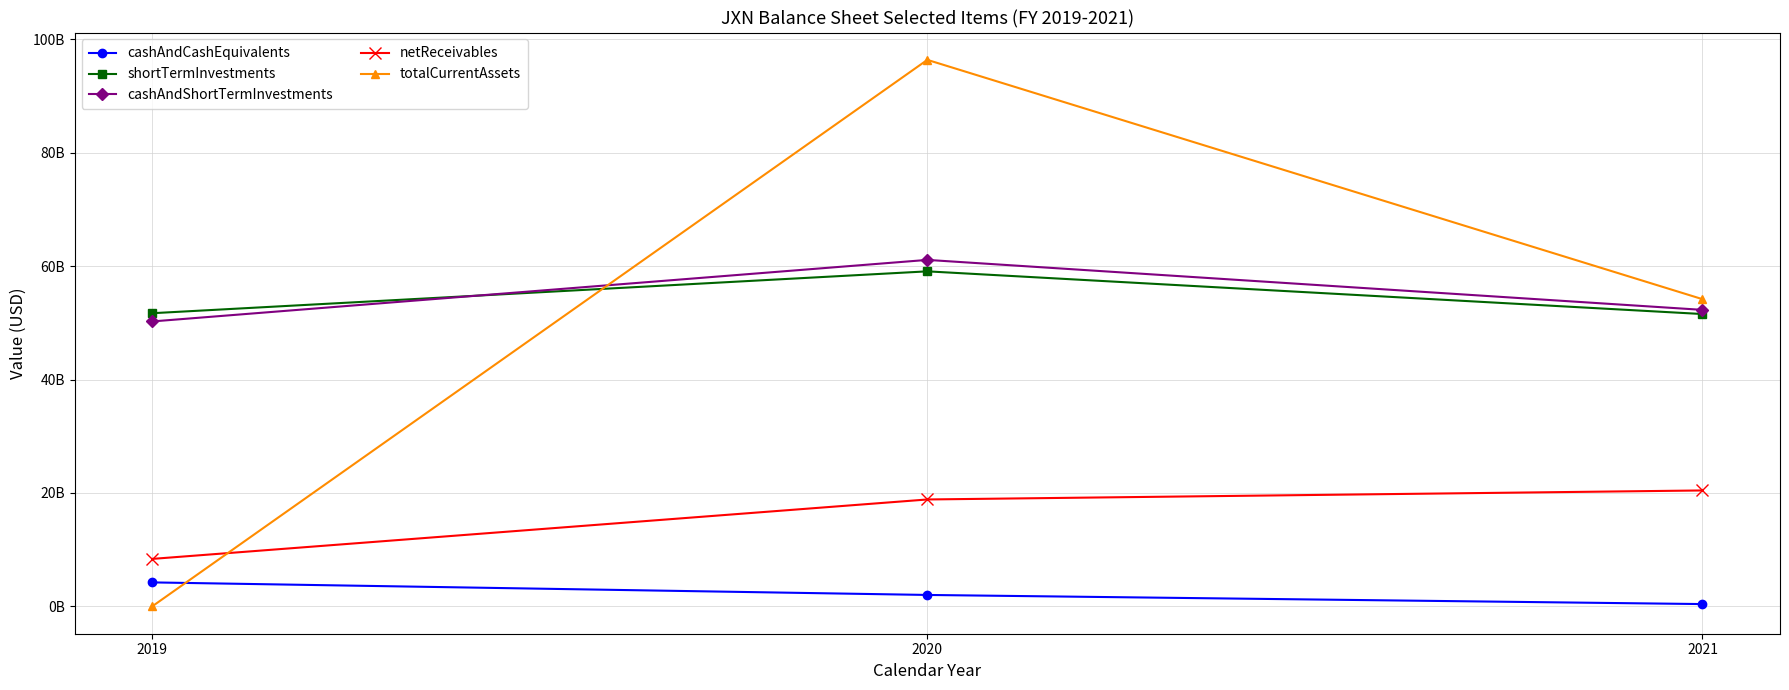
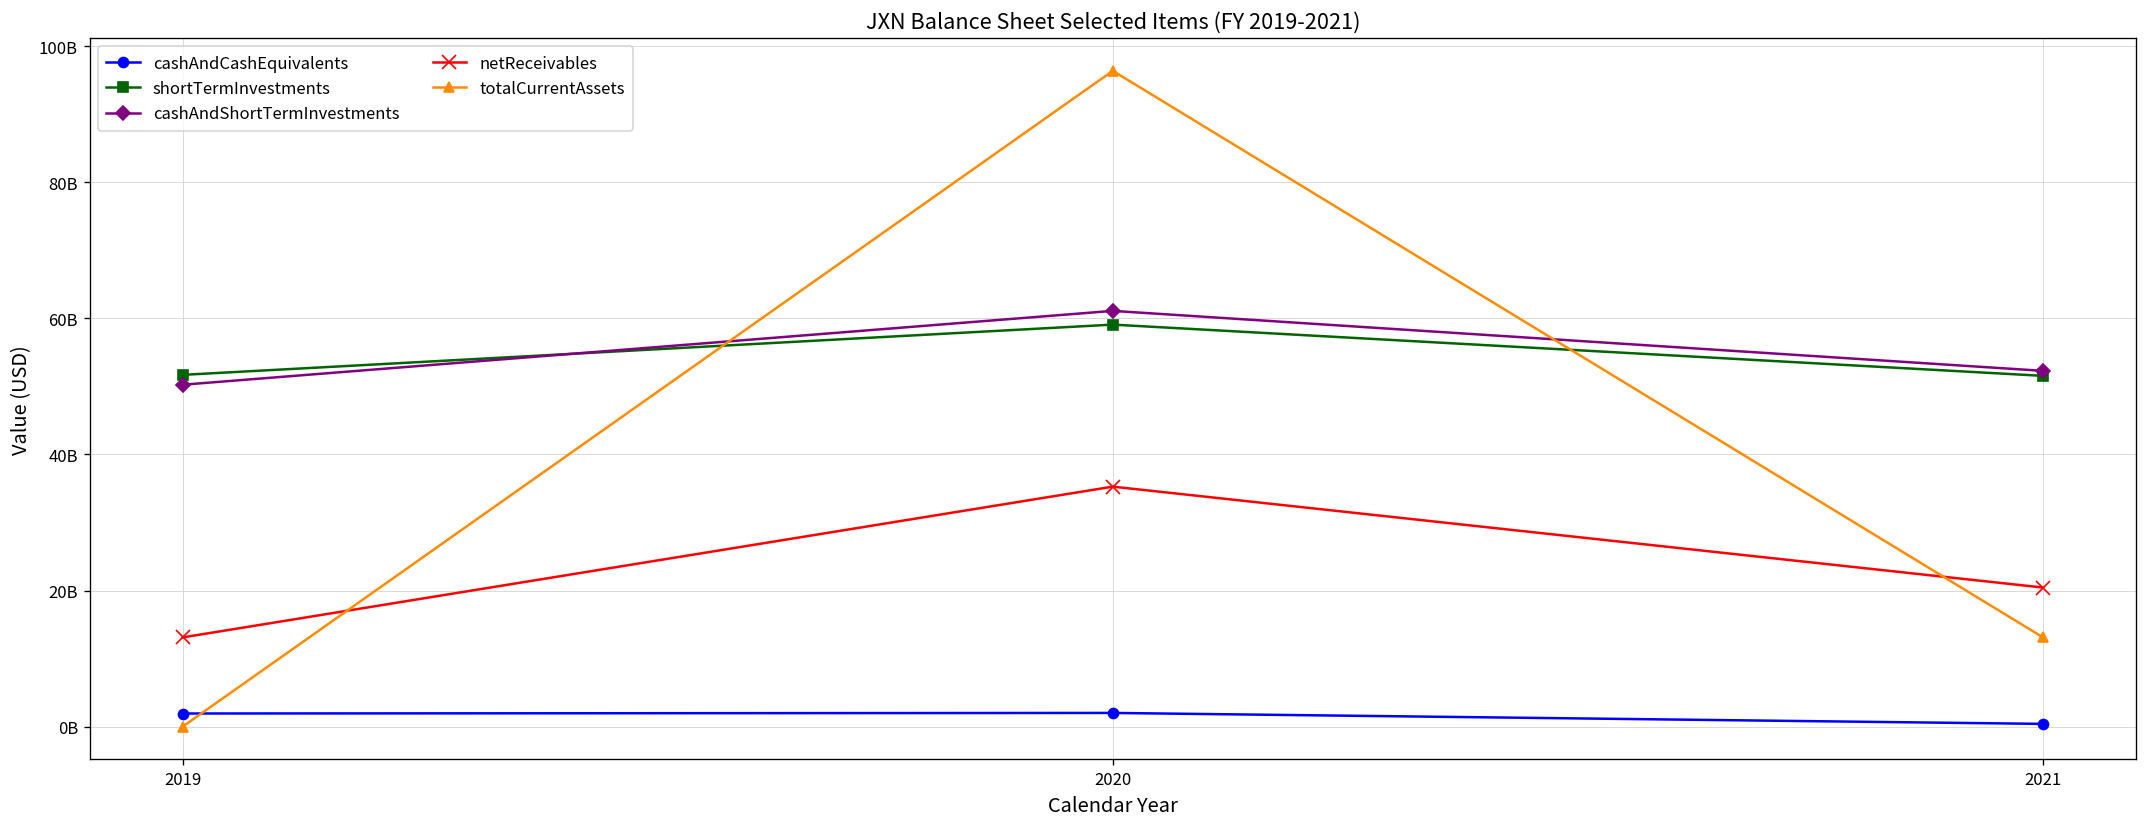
cashAndCashEquivalents, 2019: 4000000000 -> 2000000000
netReceivables, 2019: 8000000000 -> 13000000000
netReceivables, 2020: 19000000000 -> 35000000000
totalCurrentAssets, 2021: 54000000000 -> 13000000000
